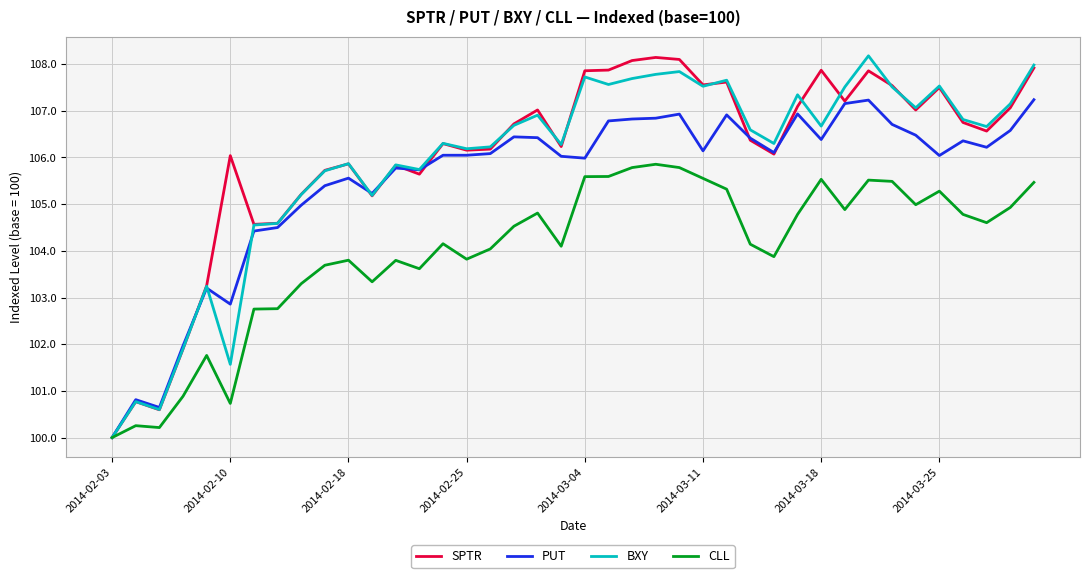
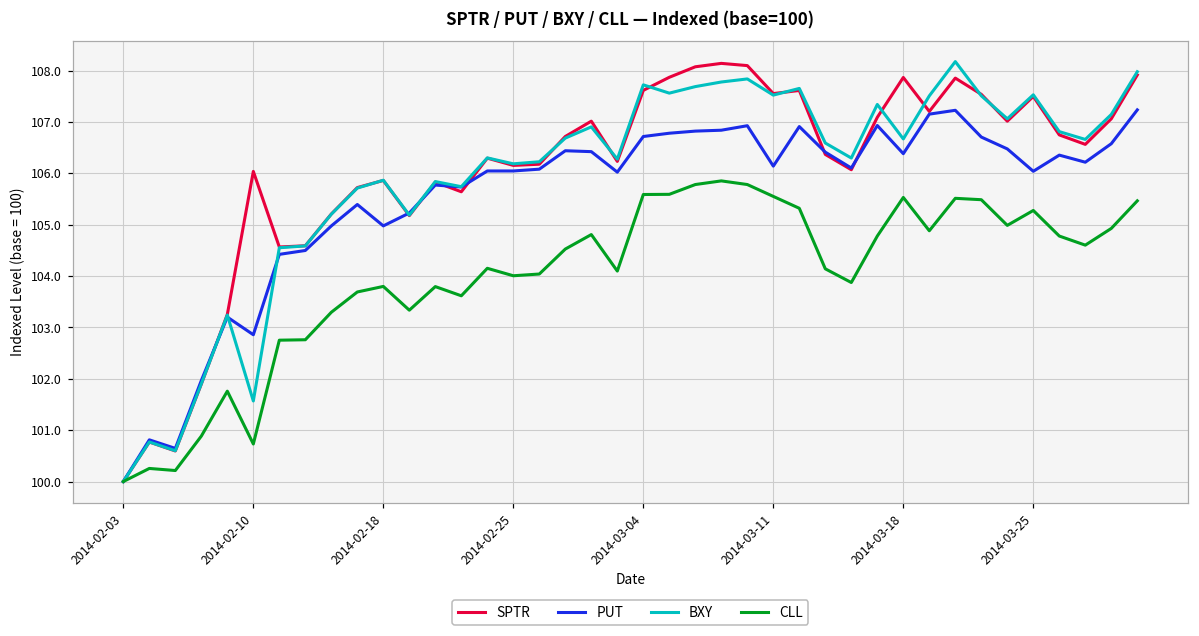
PUT, 2014-02-18: 105.6 -> 105.0
CLL, 2014-02-25: 103.8 -> 104.0
SPTR, 2014-03-04: 107.9 -> 107.6
PUT, 2014-03-04: 106.0 -> 106.7
